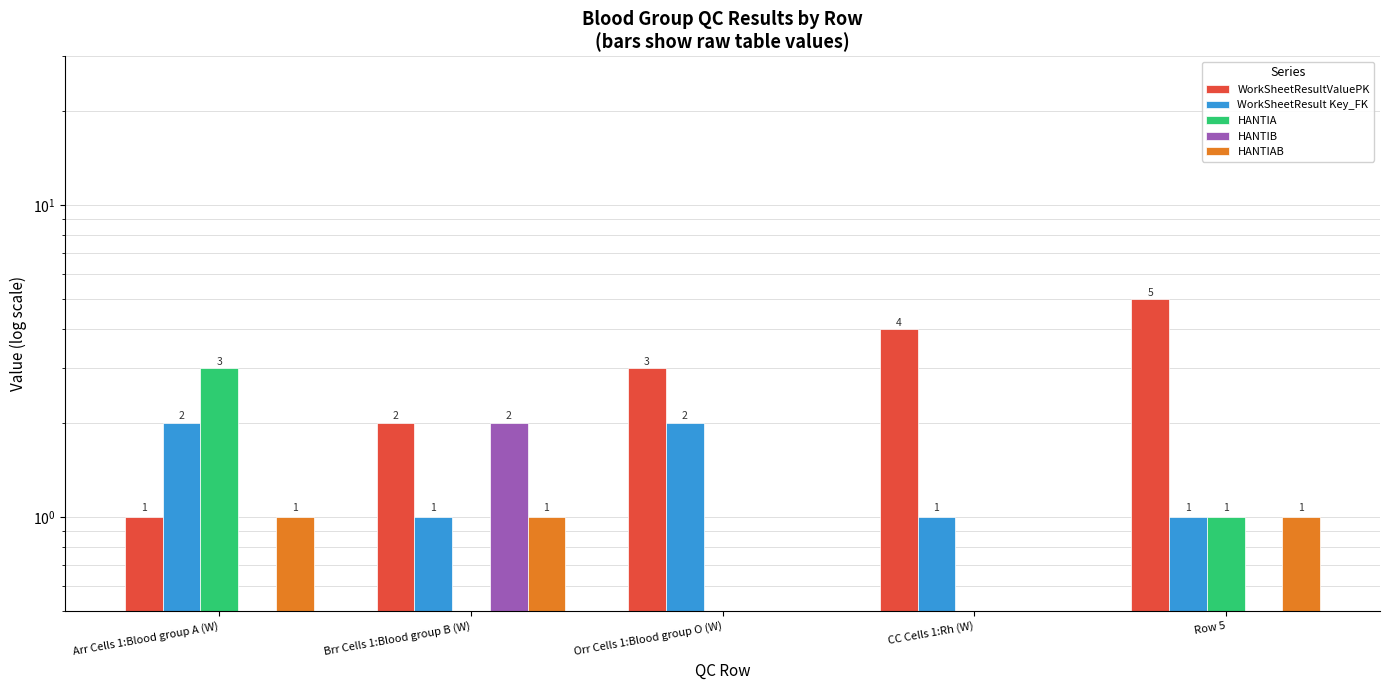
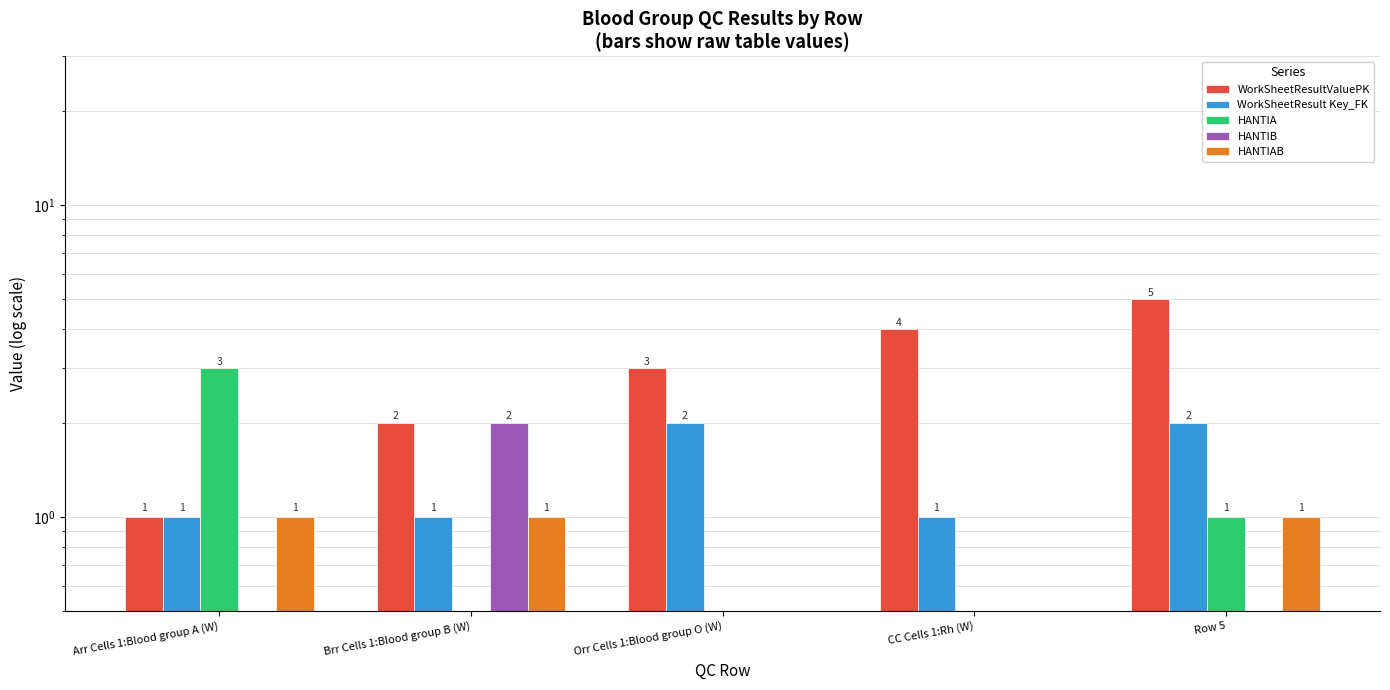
WorkSheetResult Key_FK, Arr Cells 1:Blood group A (W): 2 -> 1
WorkSheetResult Key_FK, Row 5: 1 -> 2
